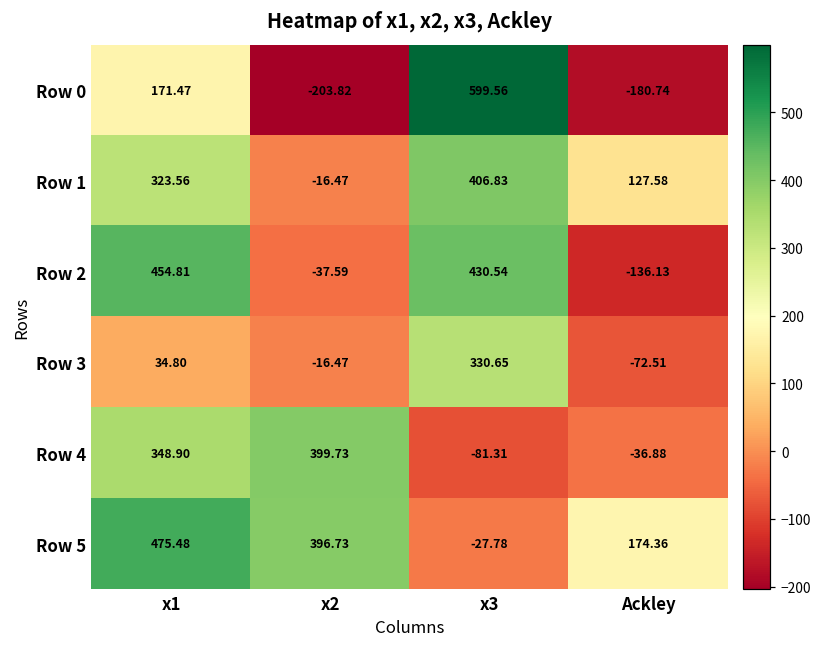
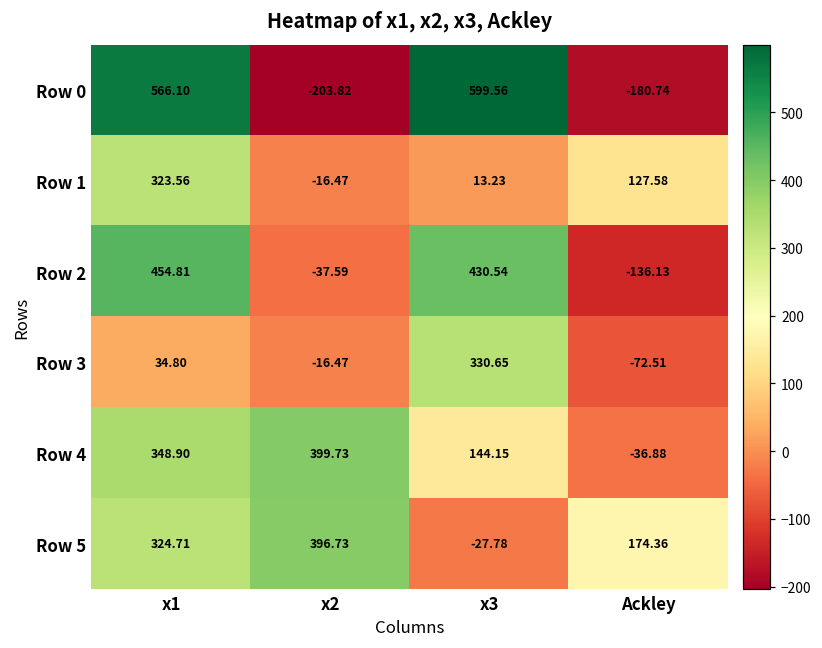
Row 0, x1: 171.47 -> 566.10
Row 1, x3: 406.83 -> 13.23
Row 4, x3: -81.31 -> 144.15
Row 5, x1: 475.48 -> 324.71
